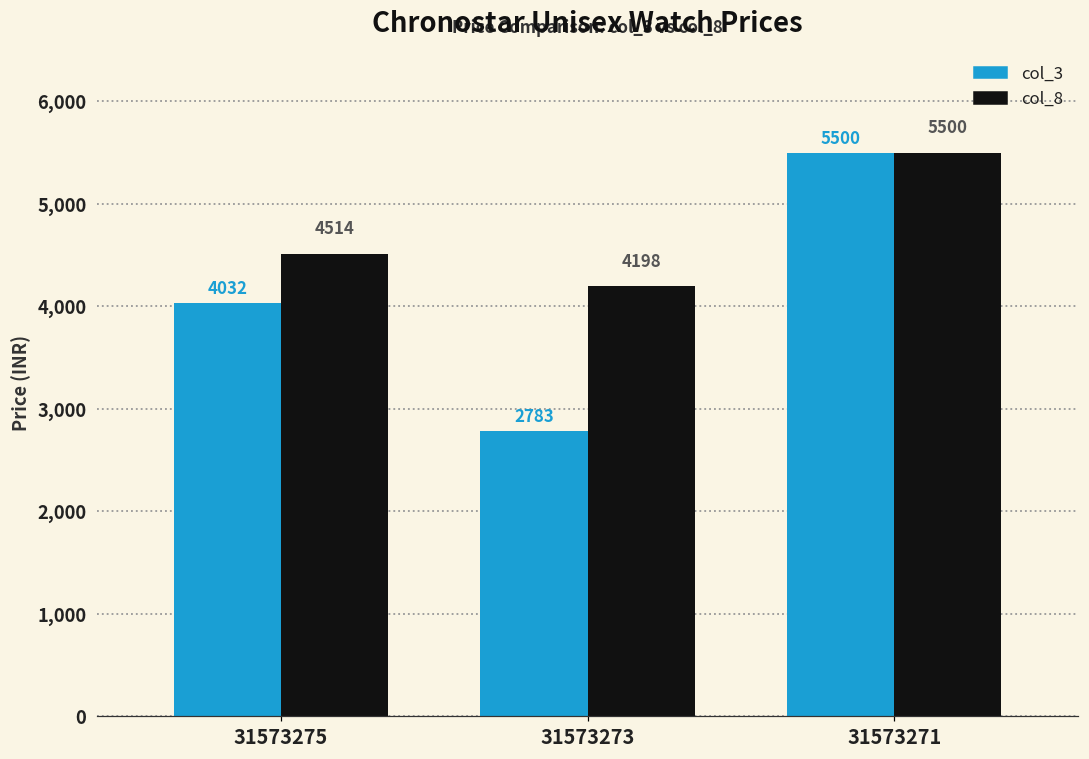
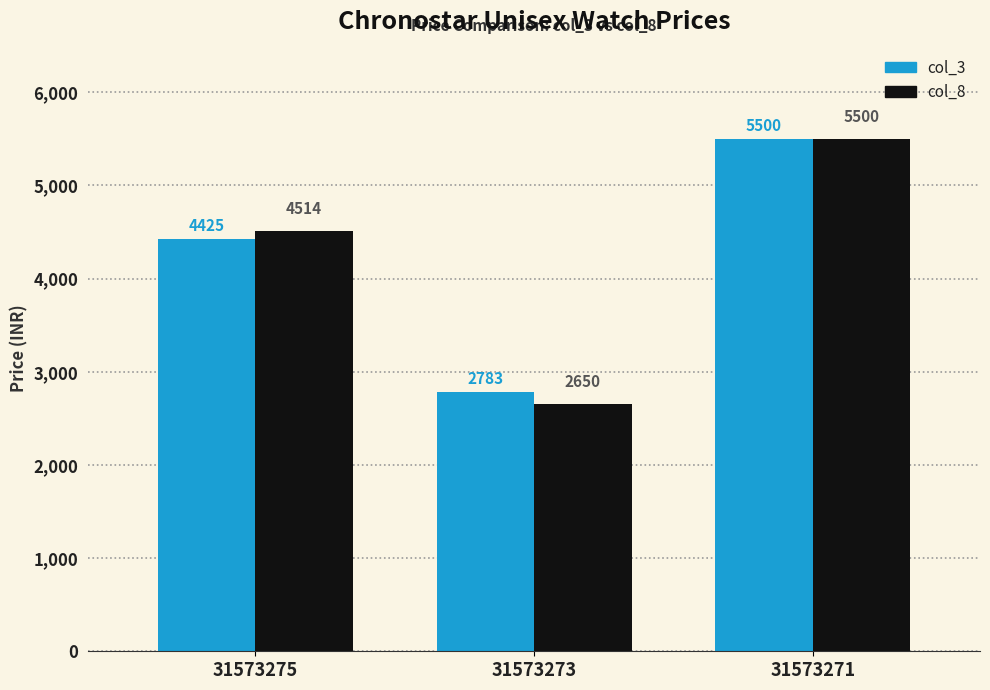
col_3, 31573275: 4032 -> 4425
col_8, 31573273: 4198 -> 2650
